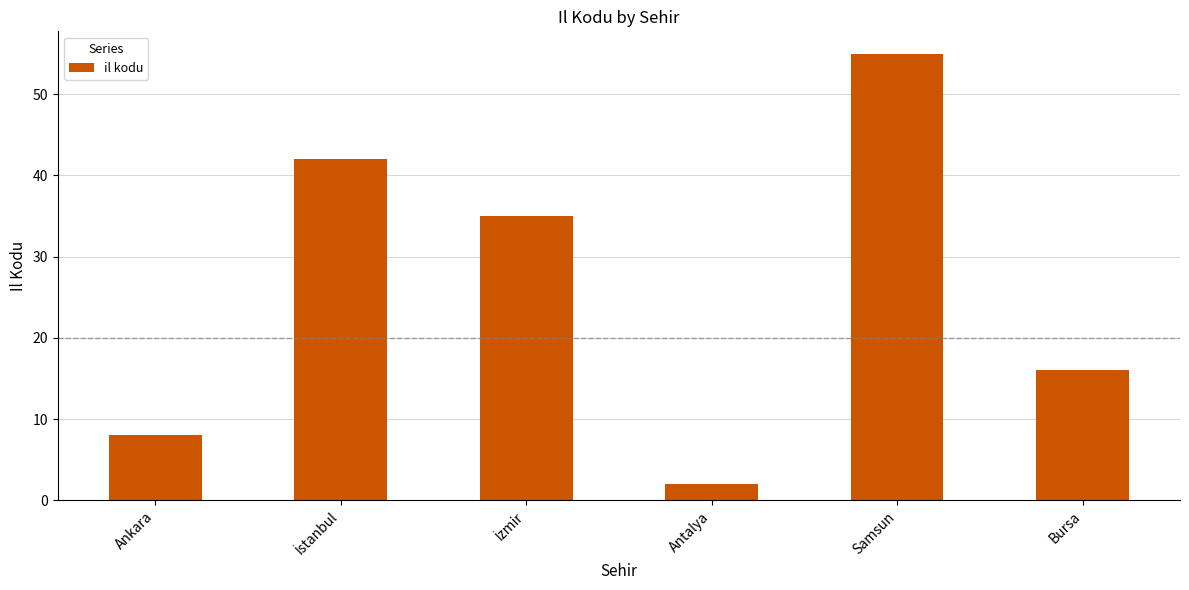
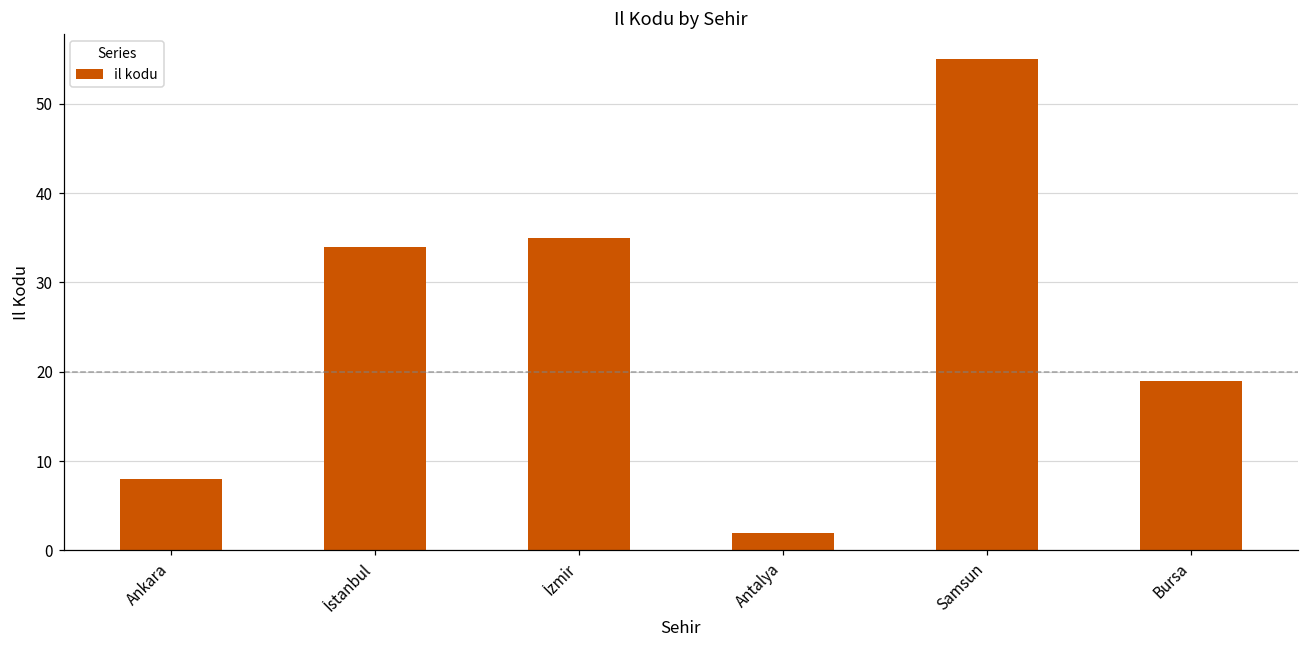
İstanbul: 42 -> 34
Bursa: 16 -> 19
